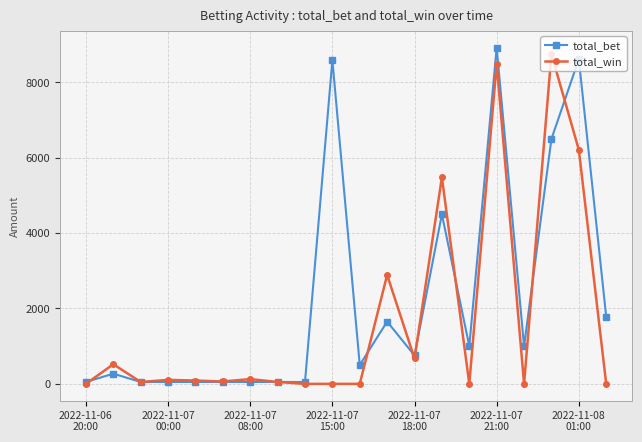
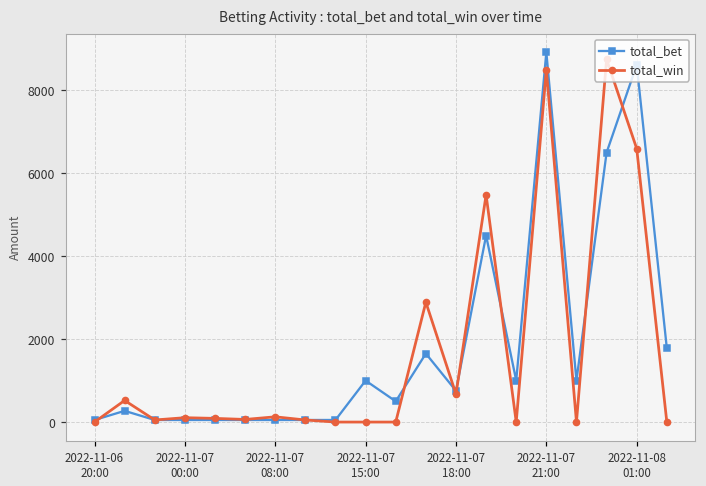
total_bet, 2022-11-07 15:00: 8600 -> 1000
total_win, 2022-11-08 01:00: 6200 -> 6600
